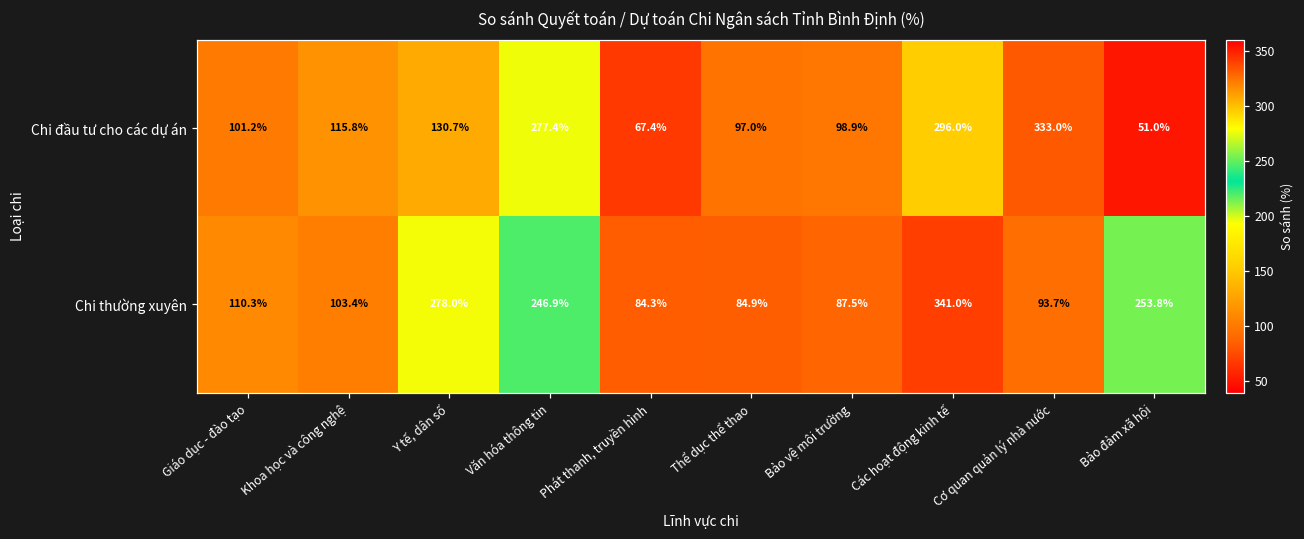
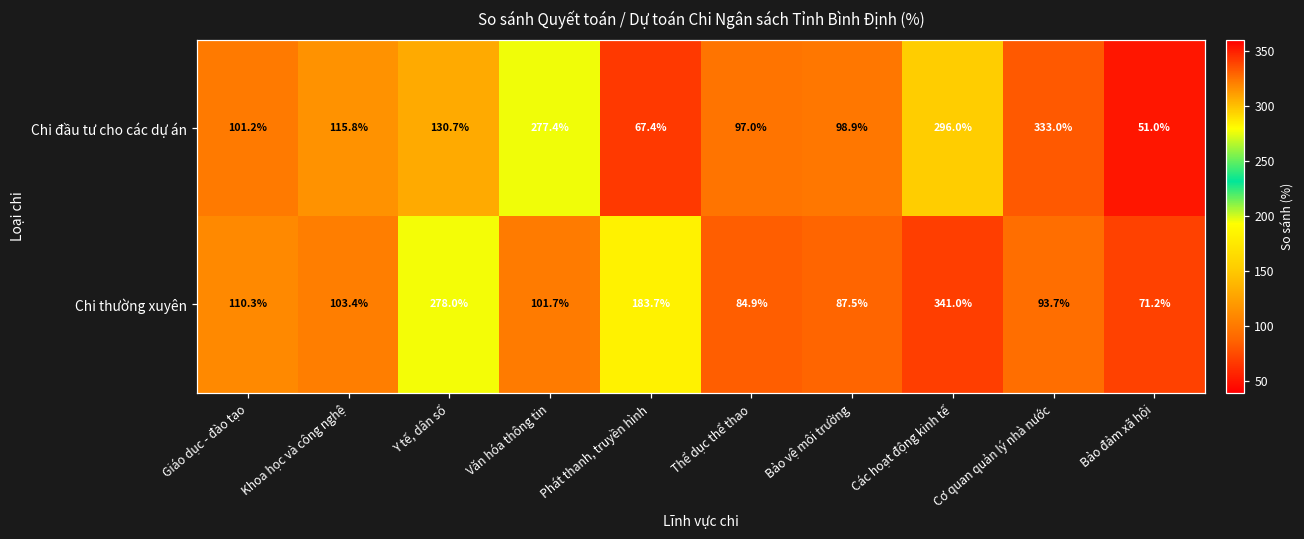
Chi thường xuyên, Văn hóa thông tin: 246.9% -> 101.7%
Chi thường xuyên, Phát thanh, truyền hình: 84.3% -> 183.7%
Chi thường xuyên, Bảo đảm xã hội: 253.8% -> 71.2%
